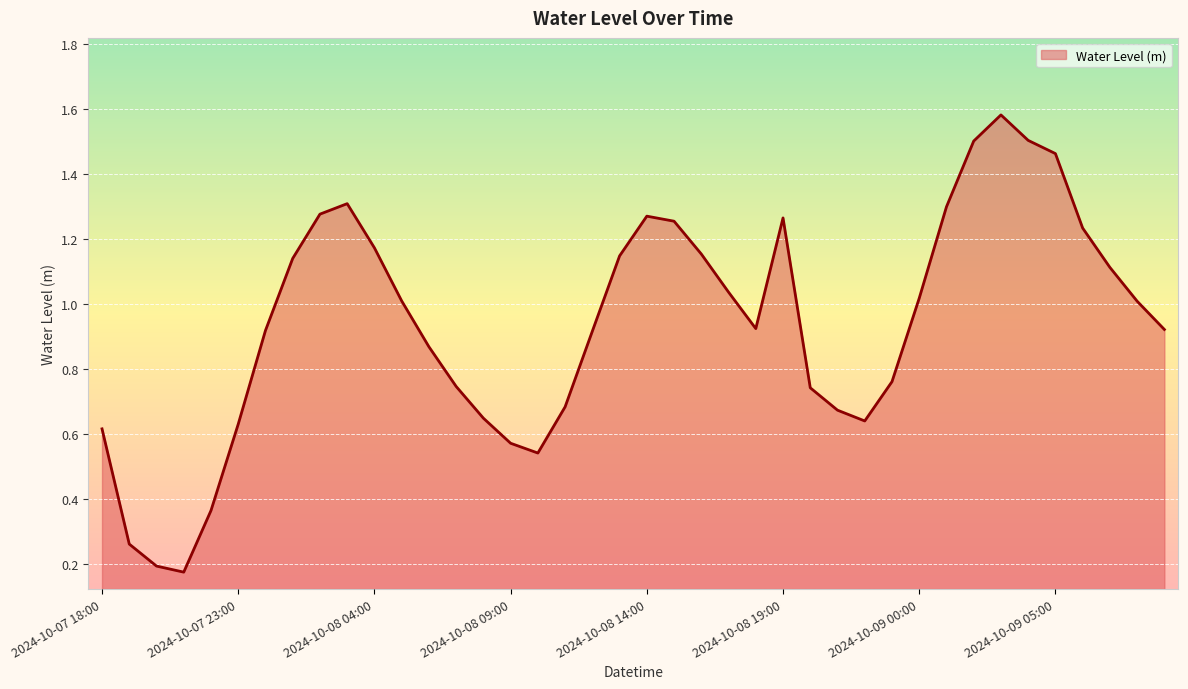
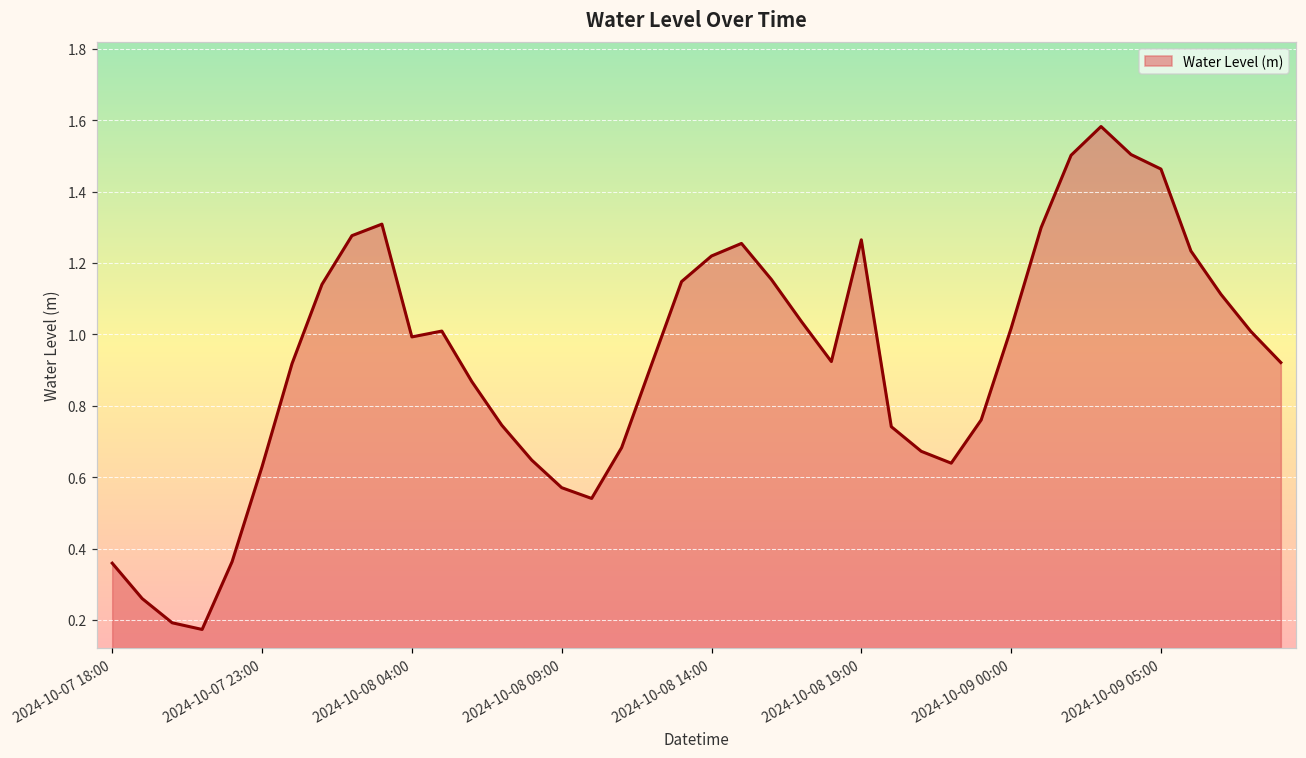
2024-10-07 18:00: 0.61 -> 0.36
2024-10-08 04:00: 1.17 -> 0.99
2024-10-08 14:00: 1.27 -> 1.22
